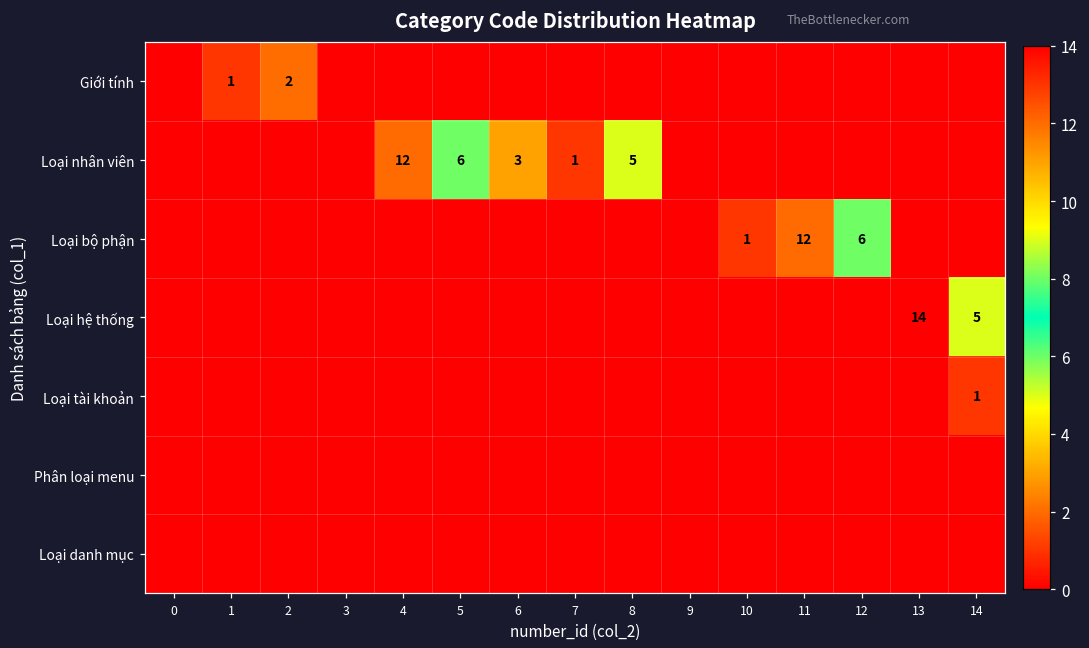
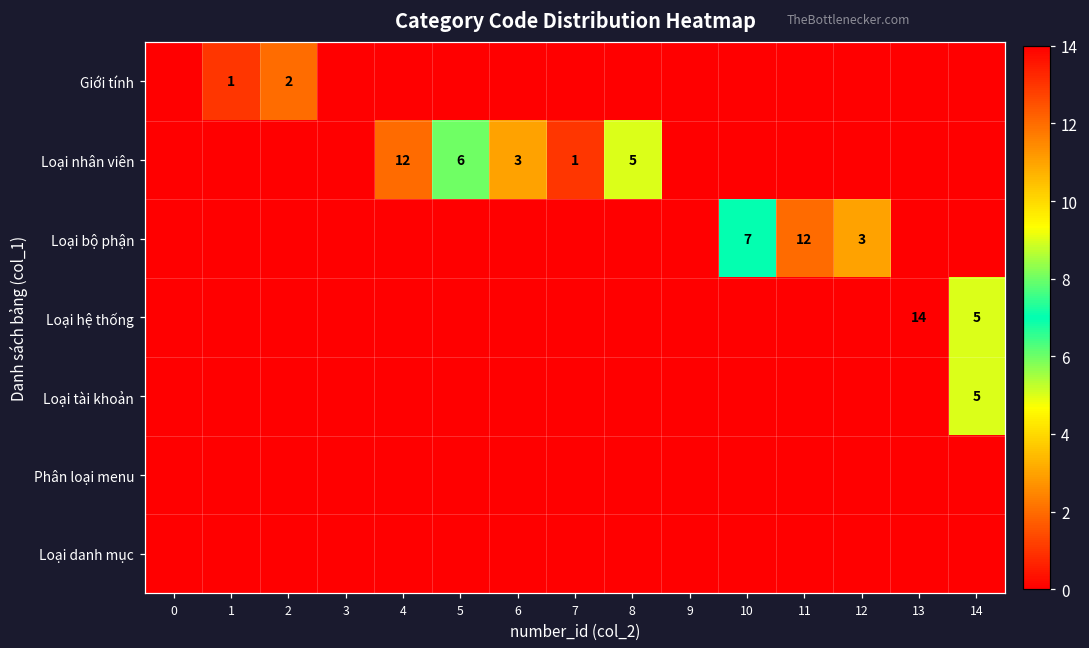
Loại bộ phận, 10: 1 -> 7
Loại bộ phận, 12: 6 -> 3
Loại tài khoản, 14: 1 -> 5
